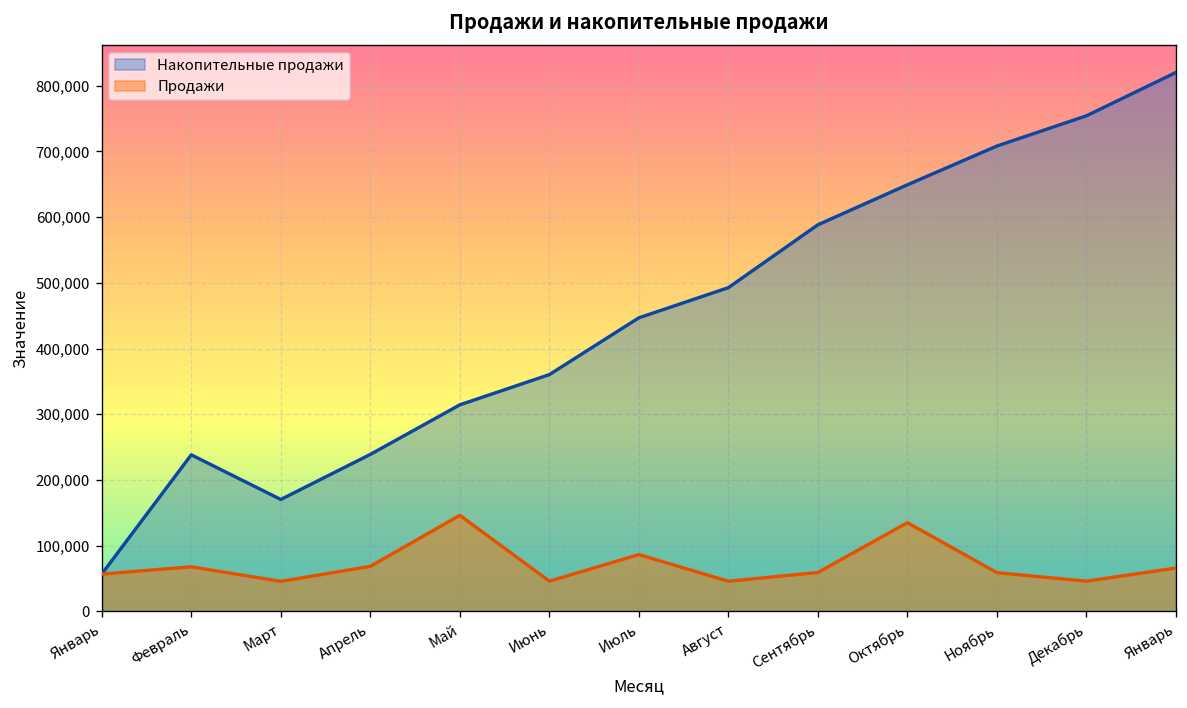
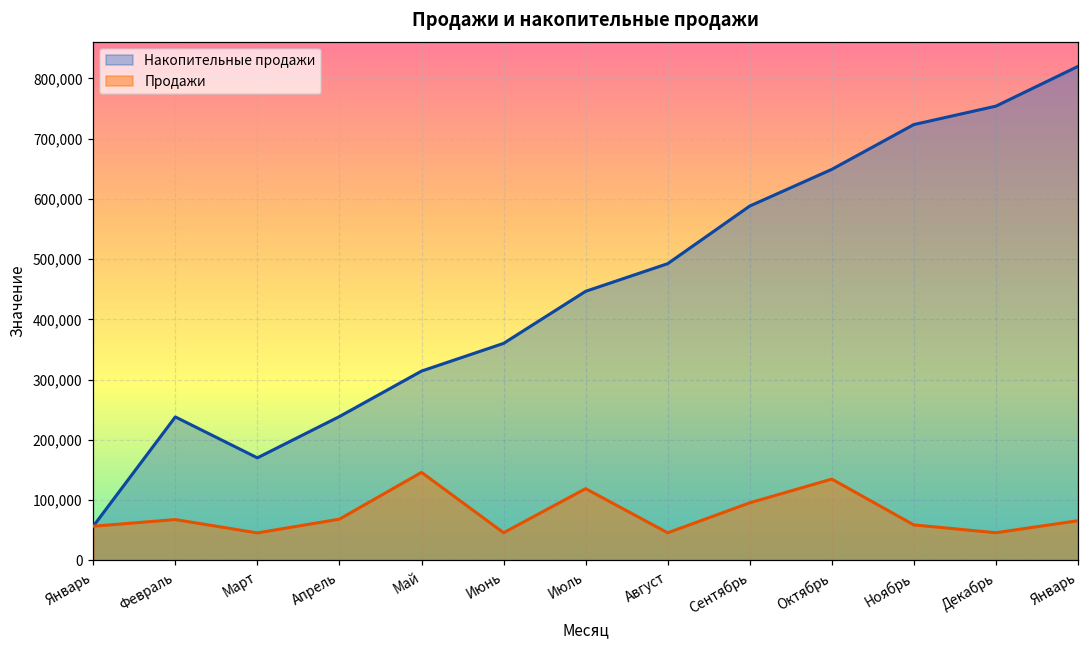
Продажи, Июль: 90,000 -> 120,000
Продажи, Сентябрь: 60,000 -> 100,000
Накопительные продажи, Ноябрь: 710,000 -> 720,000
